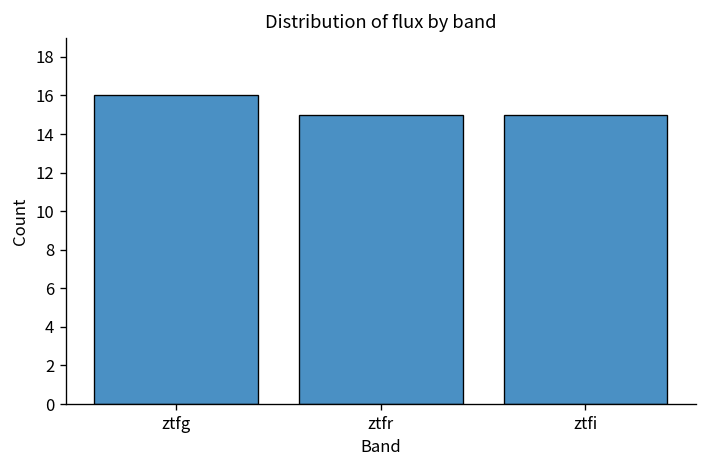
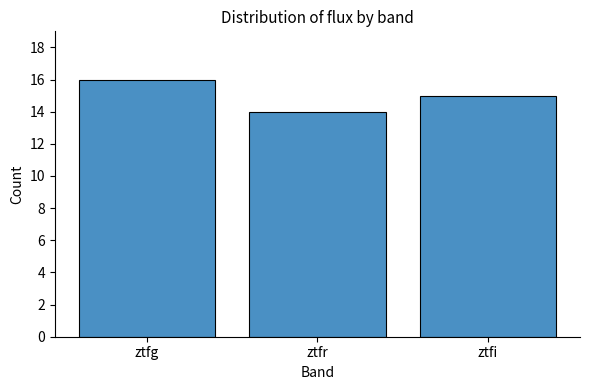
ztfr: 15 -> 14
